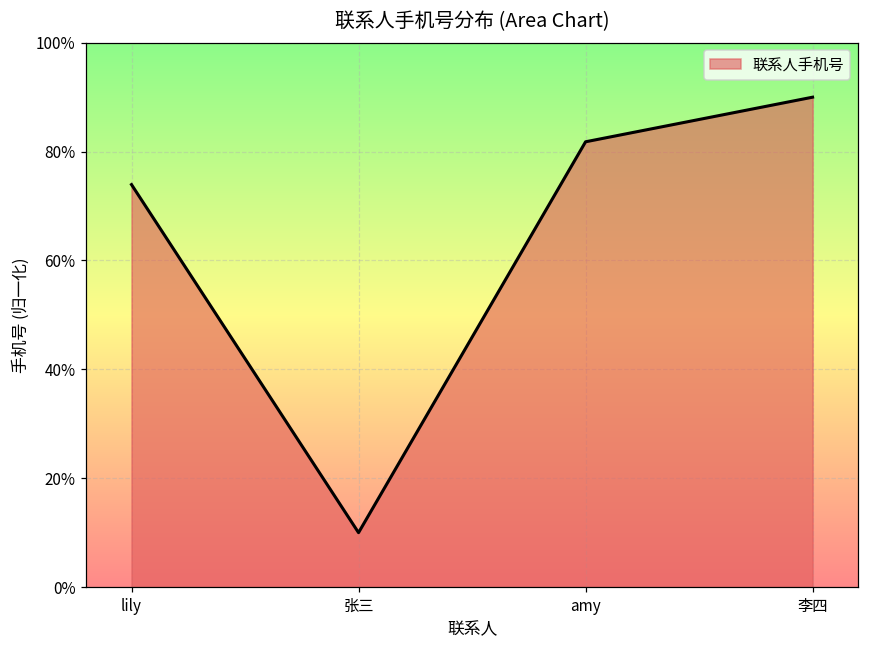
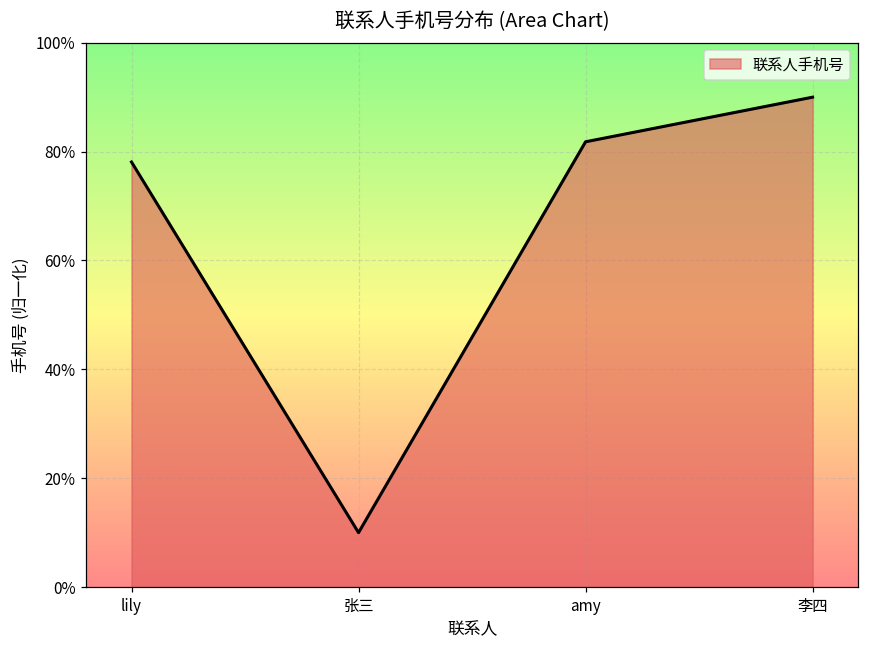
lily: 74% -> 78%
